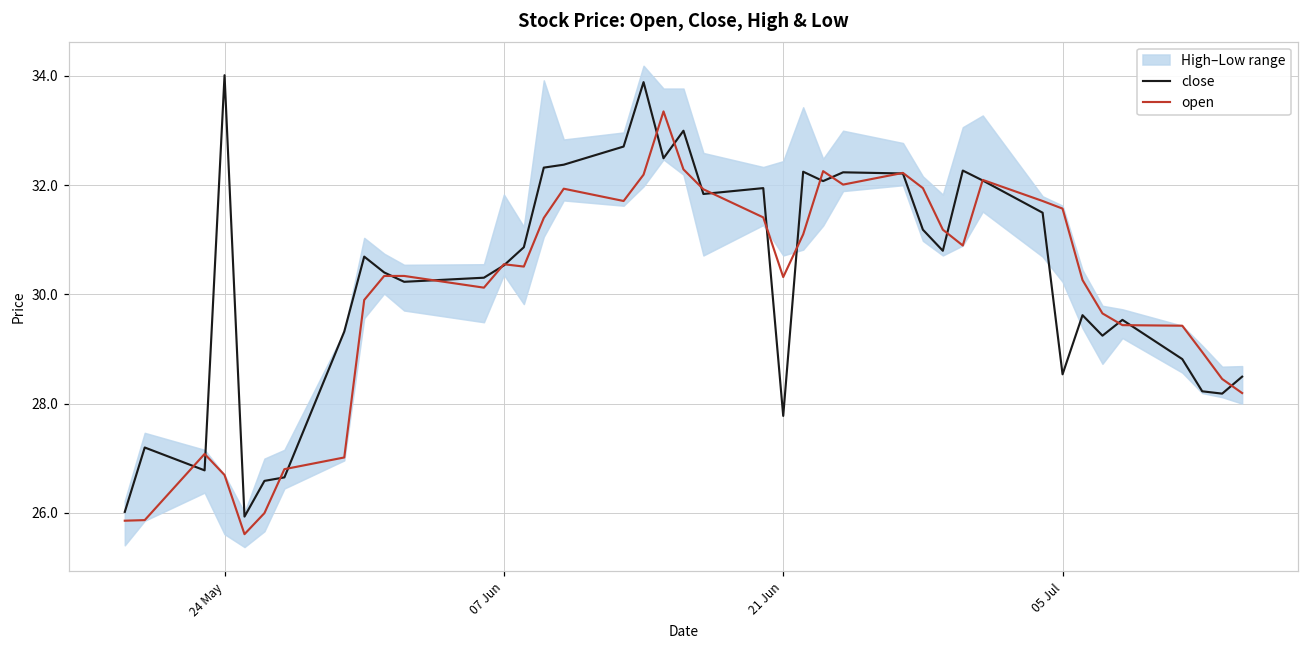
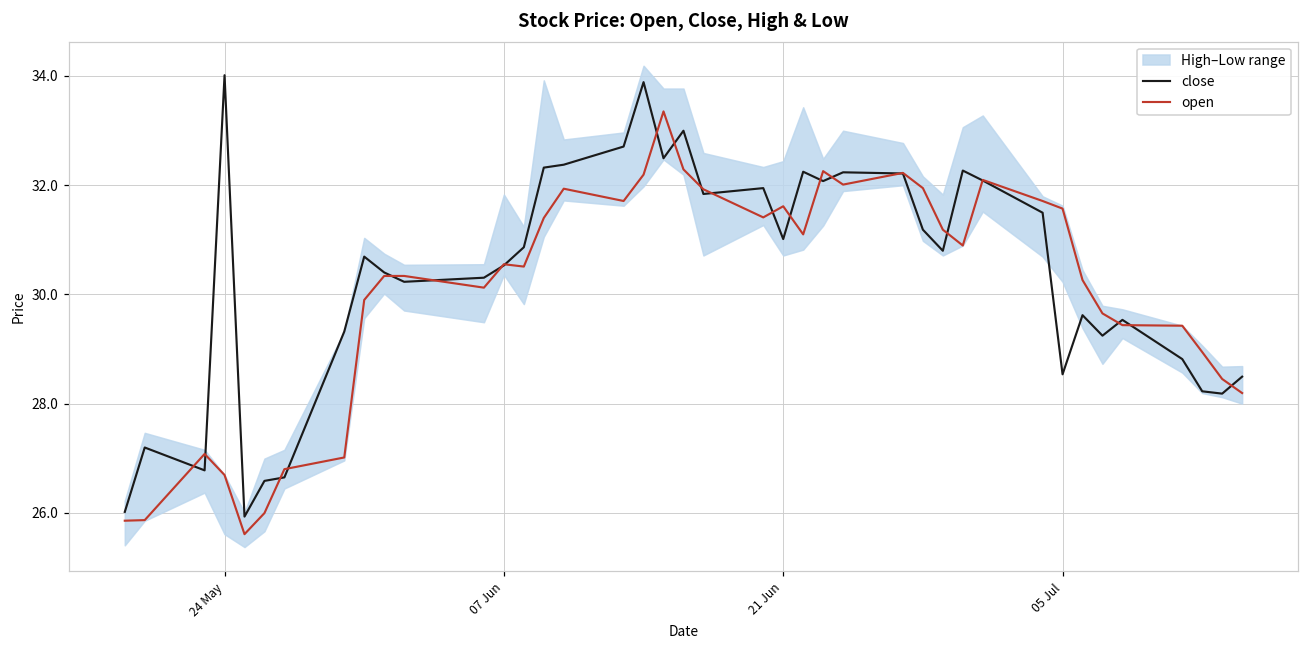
close, 21 Jun: 27.8 -> 31.0
open, 21 Jun: 30.3 -> 31.6
